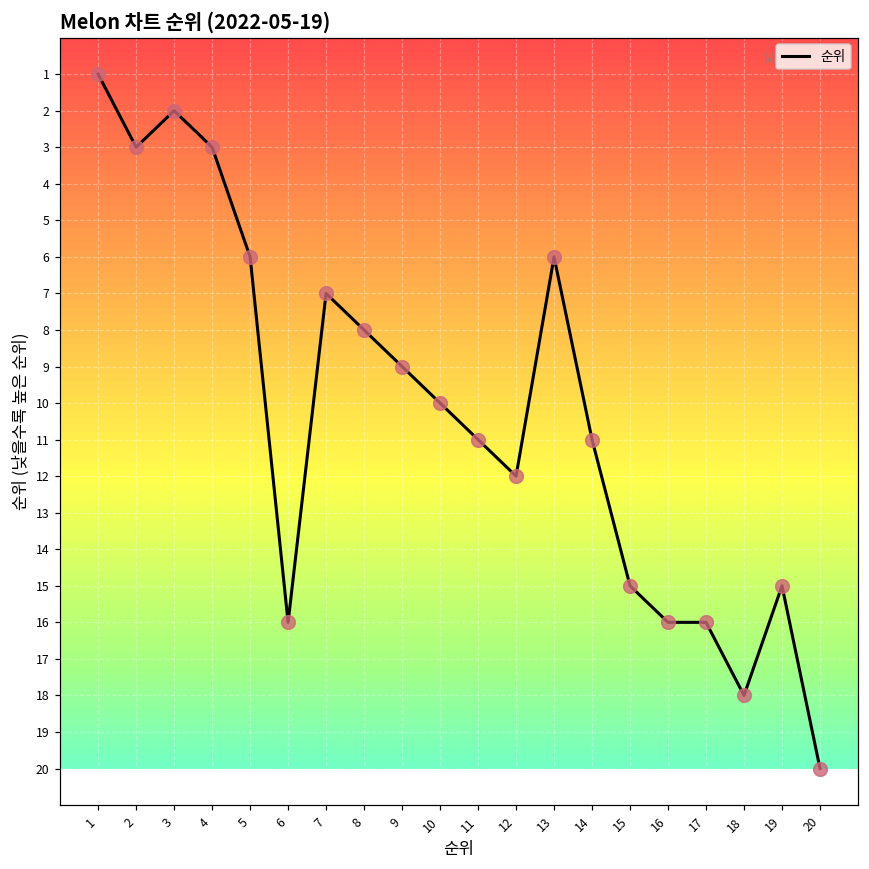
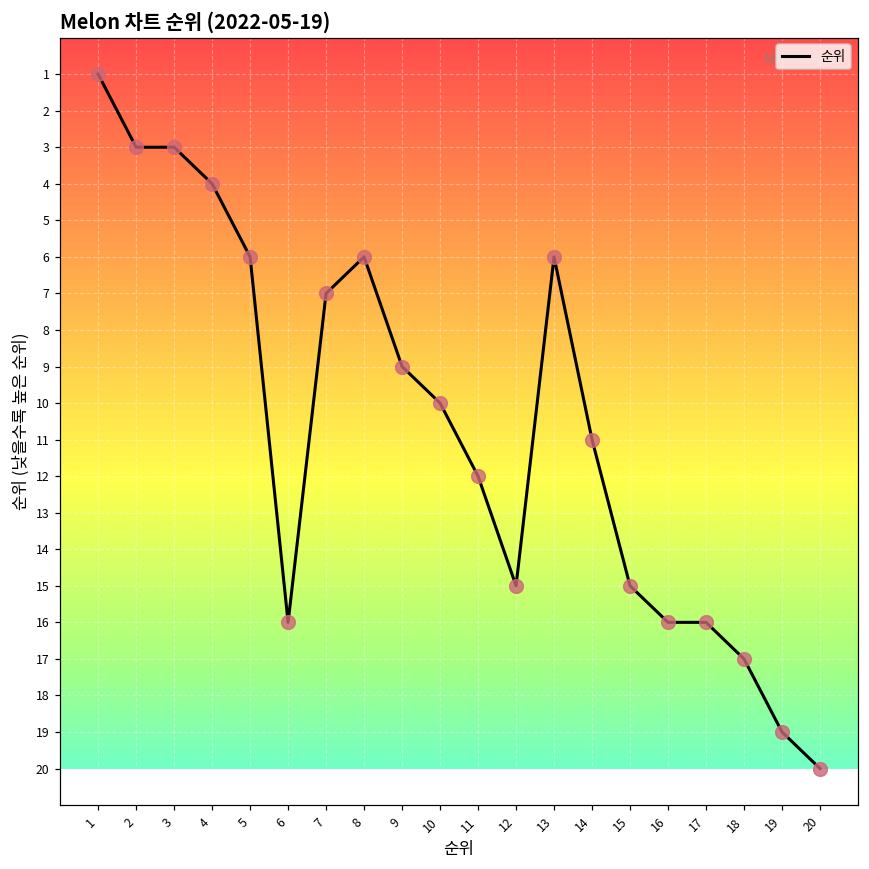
3: 2 -> 3
4: 3 -> 4
8: 8 -> 6
11: 11 -> 12
12: 12 -> 15
18: 18 -> 17
19: 15 -> 19
